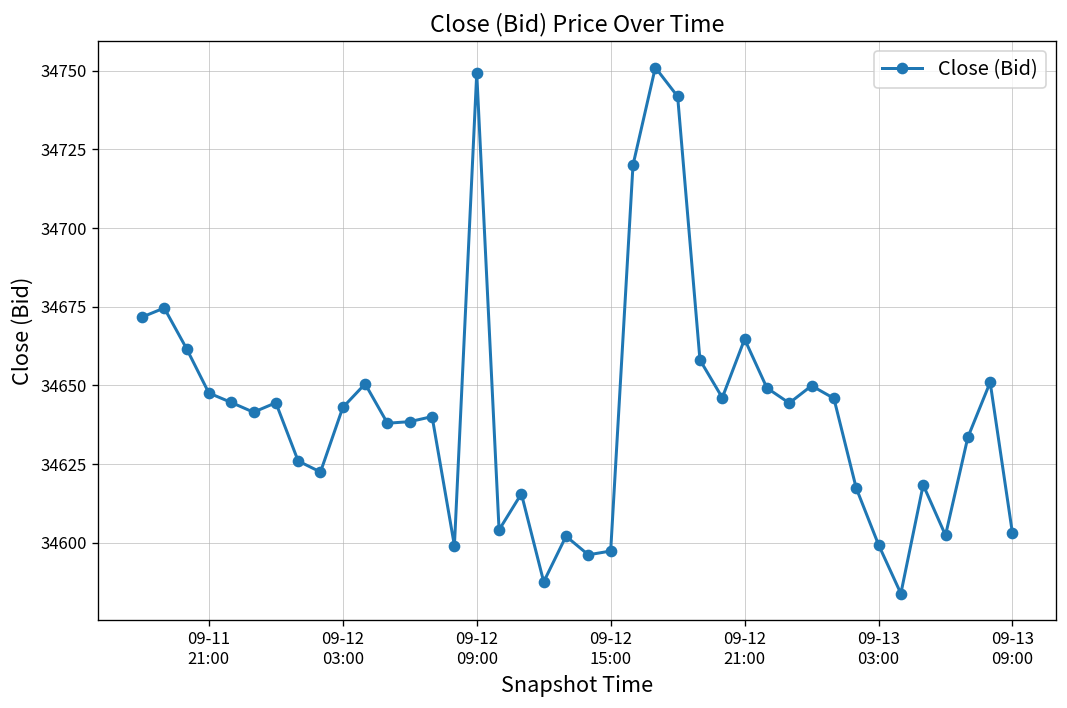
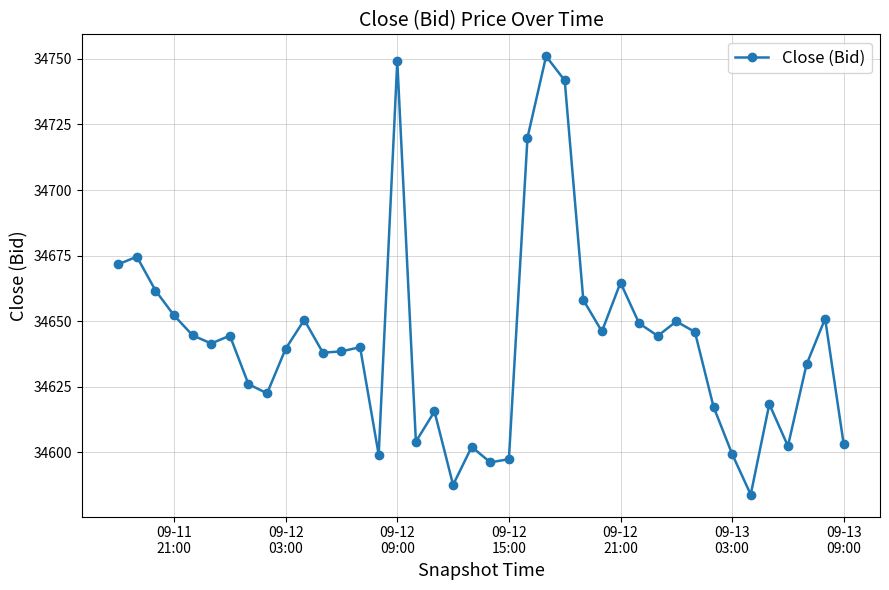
09-11 21:00: 34648 -> 34652
09-12 03:00: 34643 -> 34640
